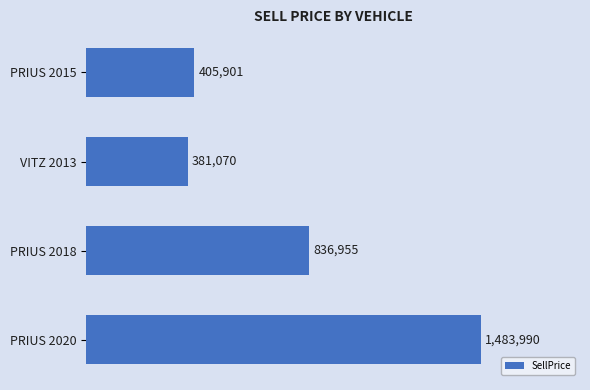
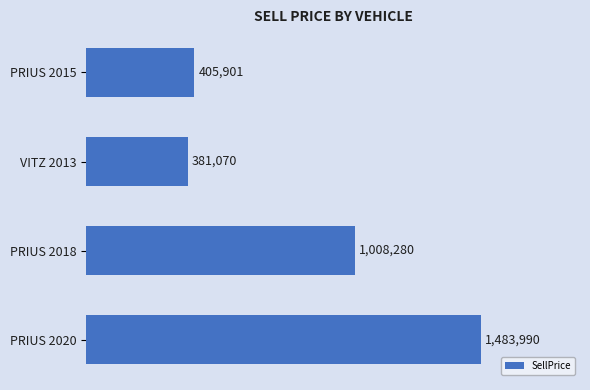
PRIUS 2018: 836,955 -> 1,008,280
